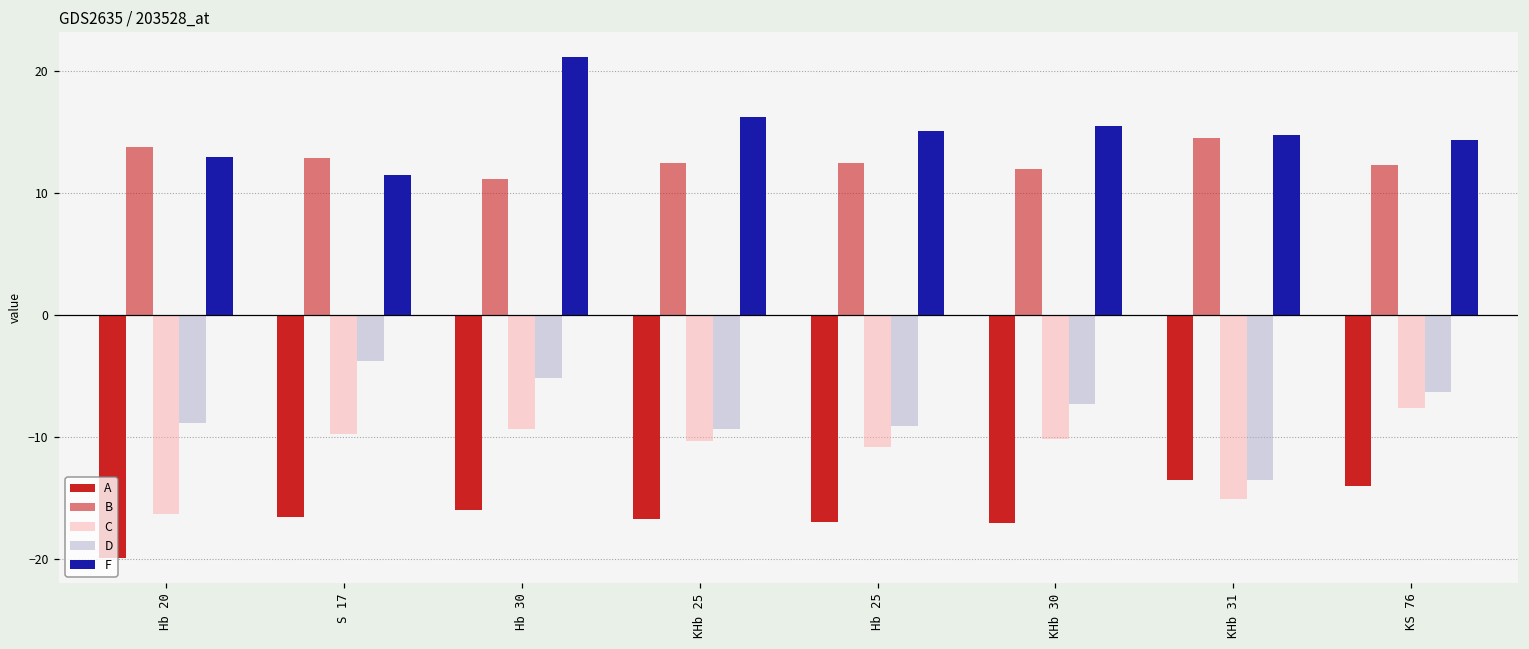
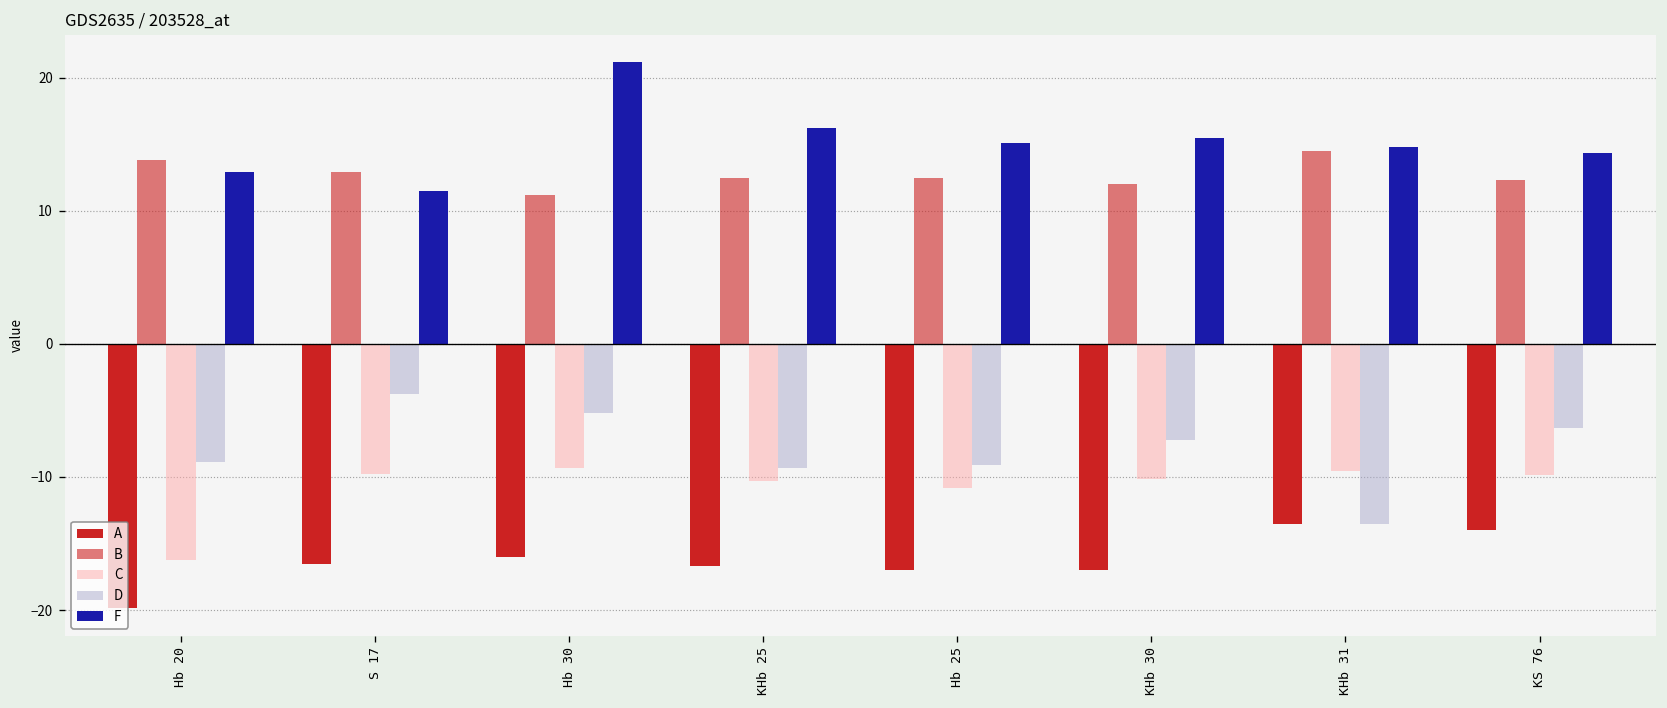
C, KHb 31: -15.1 -> -9.6
C, KS 76: -7.6 -> -9.8
